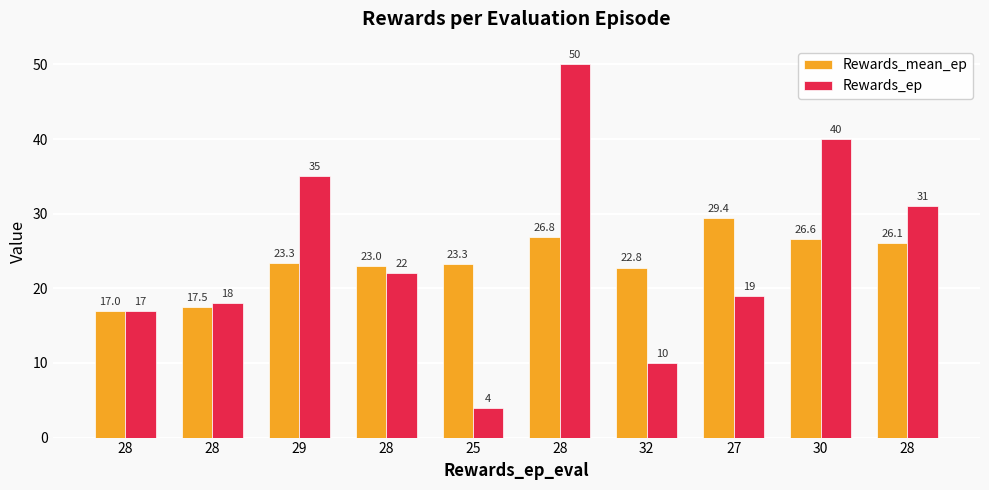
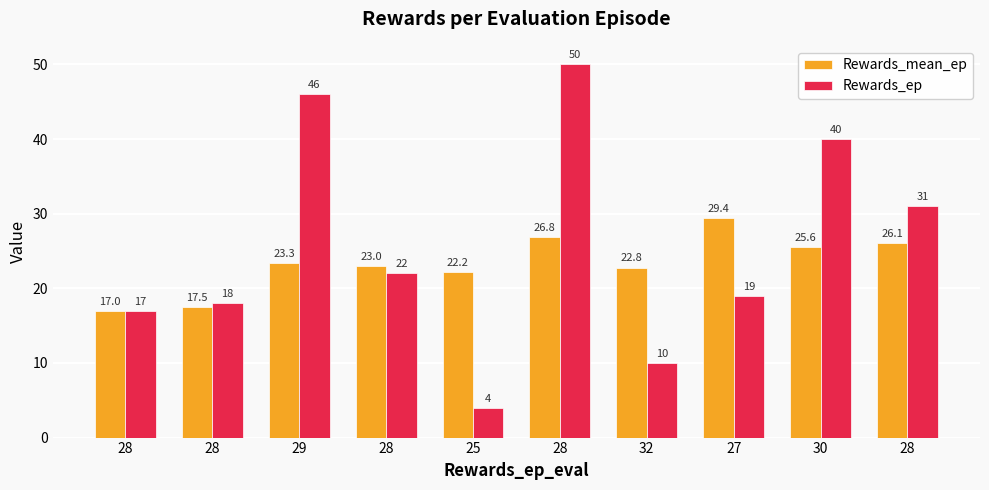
Rewards_ep, 29: 35 -> 46
Rewards_mean_ep, 25: 23.3 -> 22.2
Rewards_mean_ep, 30: 26.6 -> 25.6
